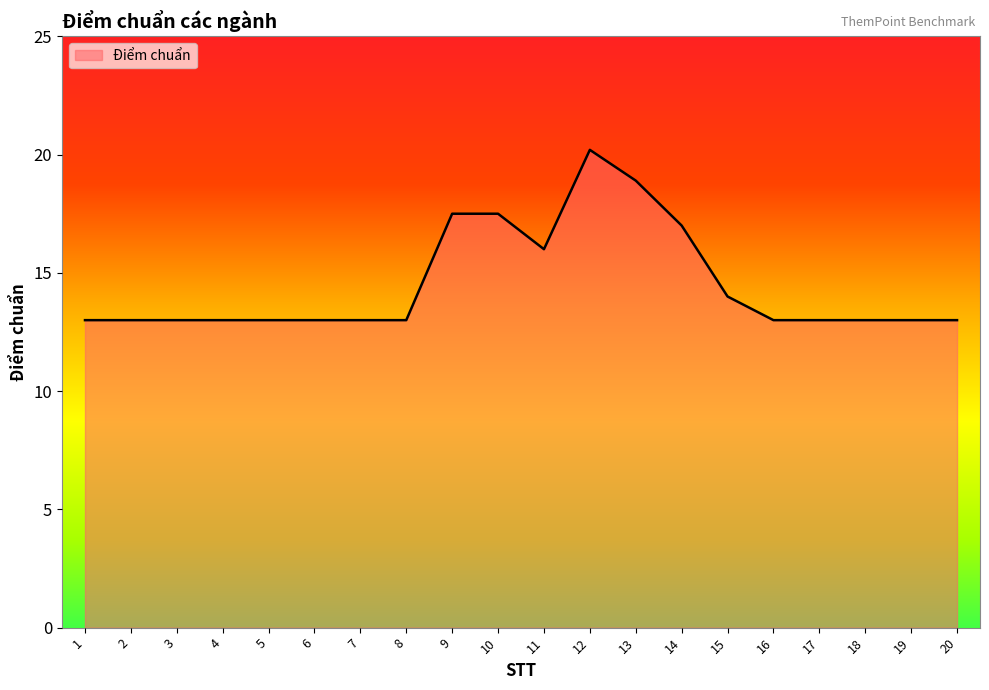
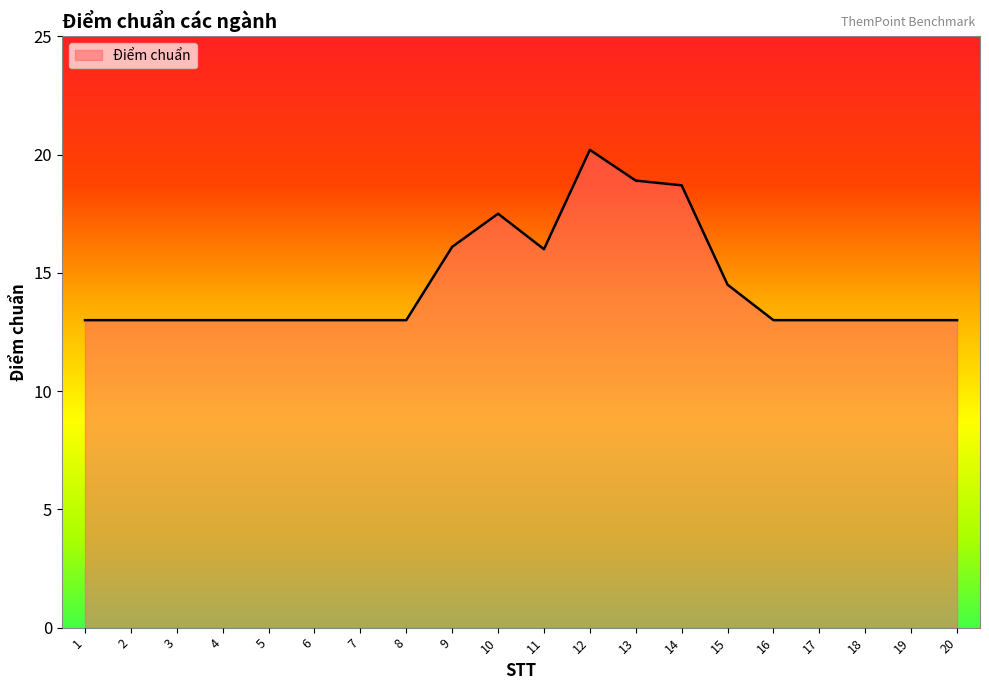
9: 17.5 -> 16.1
14: 17.0 -> 18.7
15: 14.0 -> 14.5
